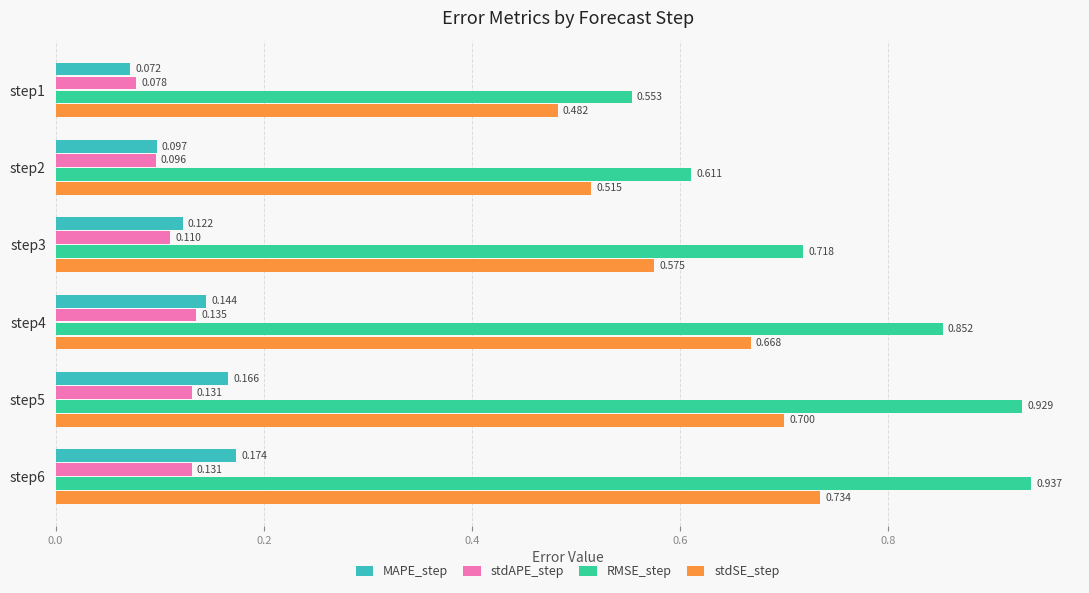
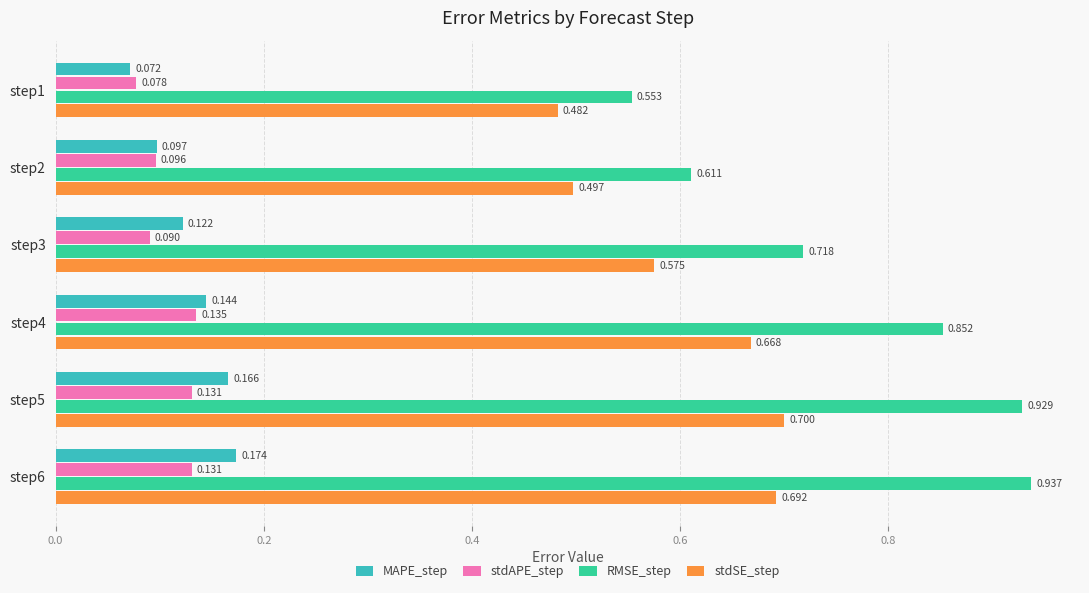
stdSE_step, step2: 0.515 -> 0.497
stdAPE_step, step3: 0.110 -> 0.090
stdSE_step, step6: 0.734 -> 0.692
